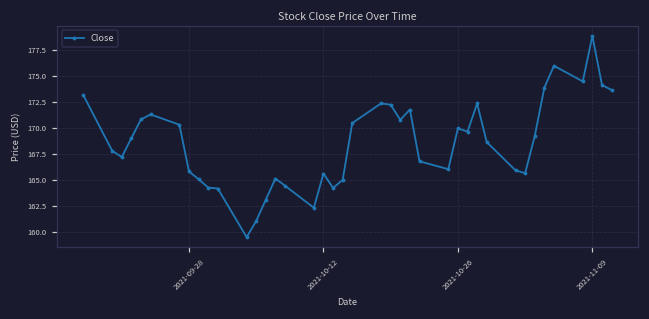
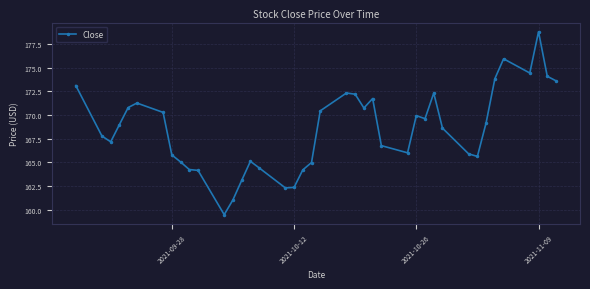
2021-10-12: 166 -> 162
